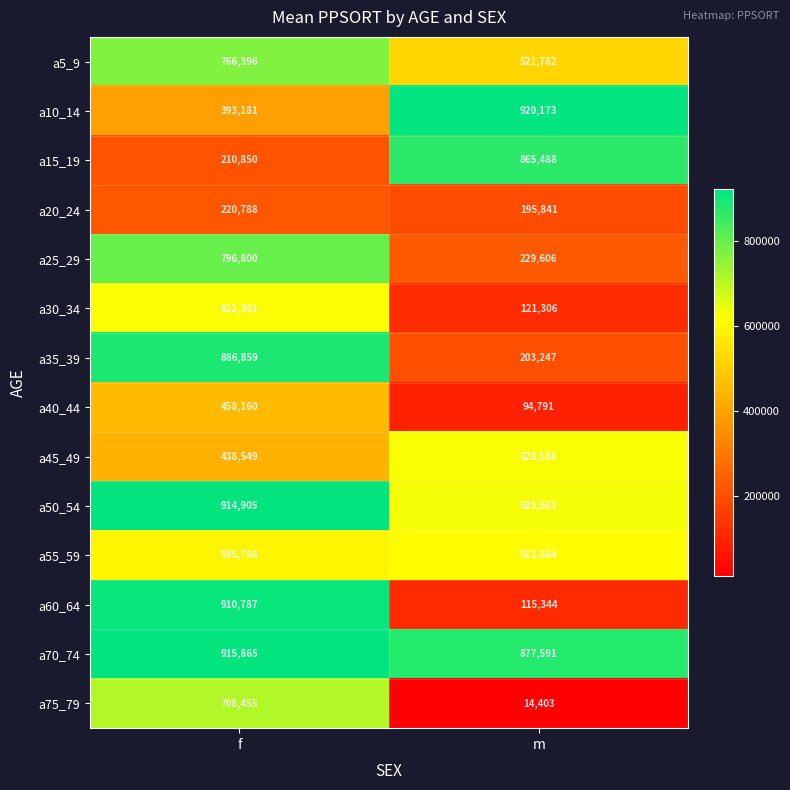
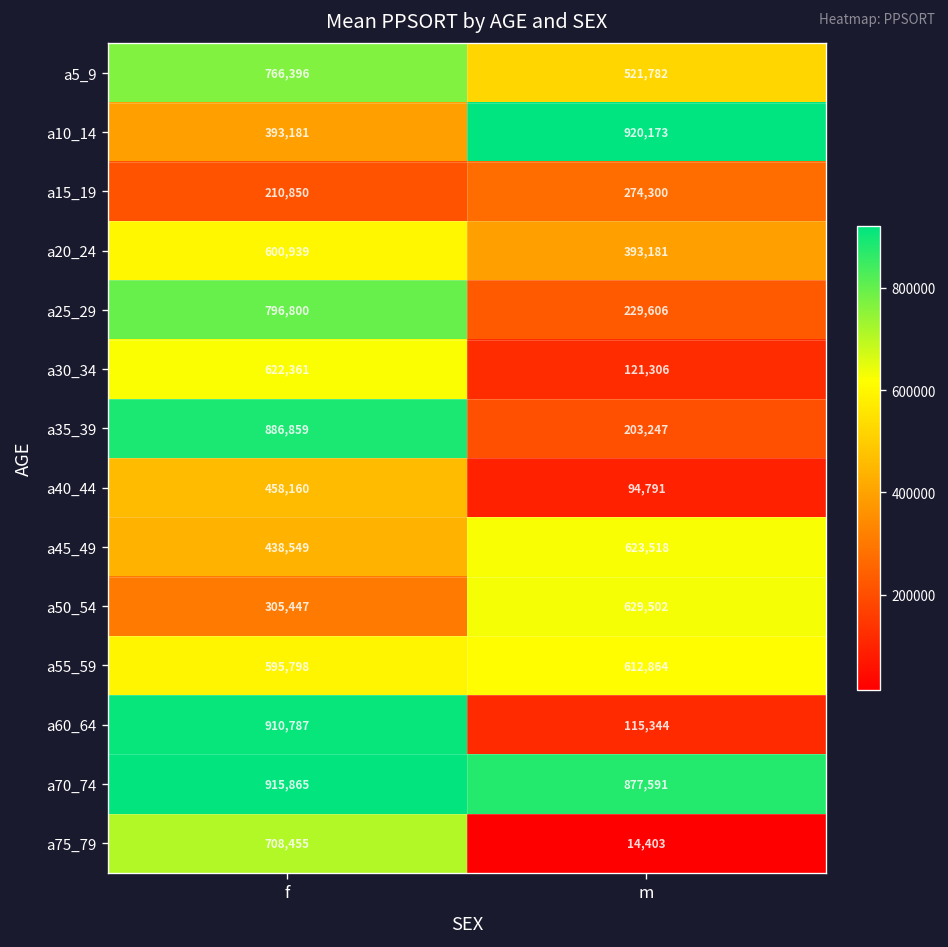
a15_19, m: 865,488 -> 274,300
a20_24, f: 220,788 -> 600,939
a20_24, m: 195,841 -> 393,181
a50_54, f: 914,905 -> 305,447
